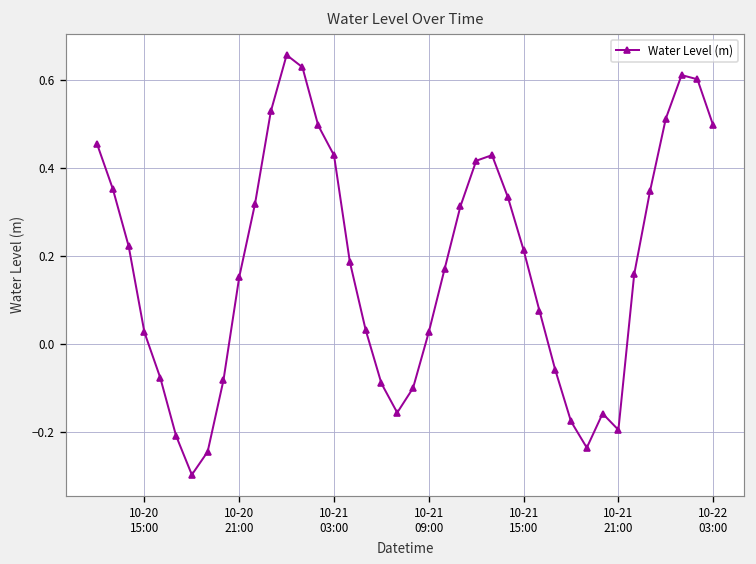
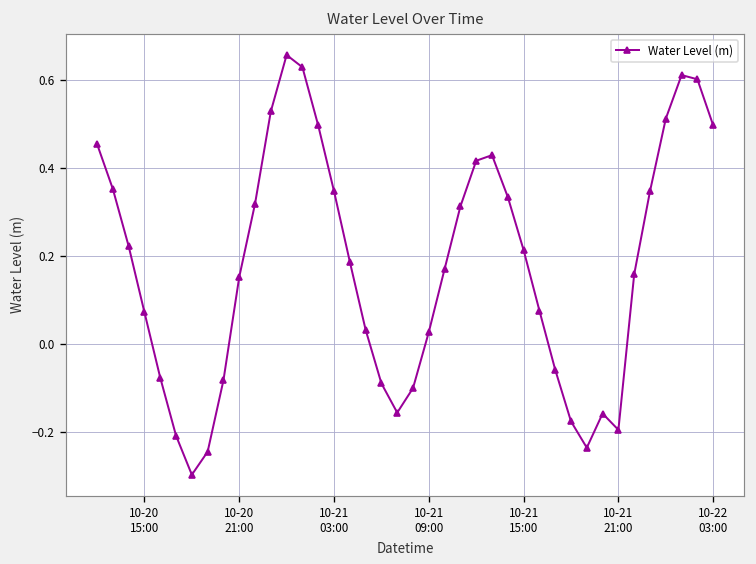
10-20 15:00: 0.03 -> 0.07
10-21 03:00: 0.43 -> 0.35
